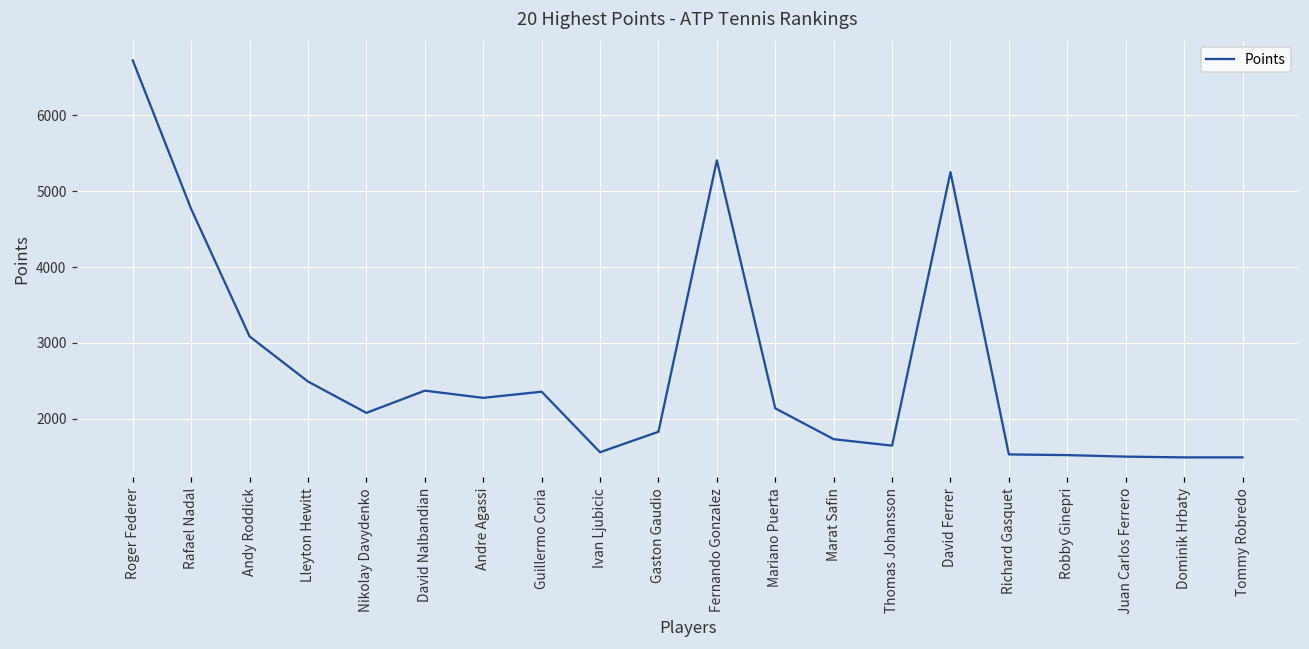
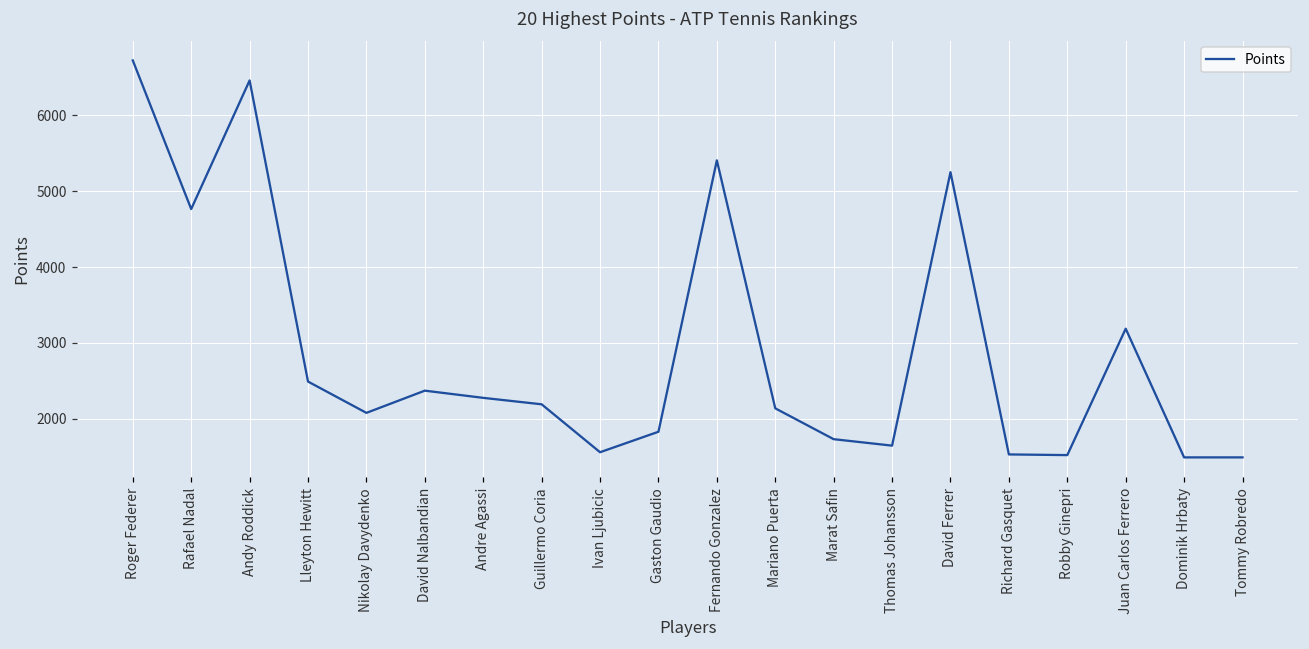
Andy Roddick: 3100 -> 6500
Guillermo Coria: 2400 -> 2200
Juan Carlos Ferrero: 1500 -> 3200
